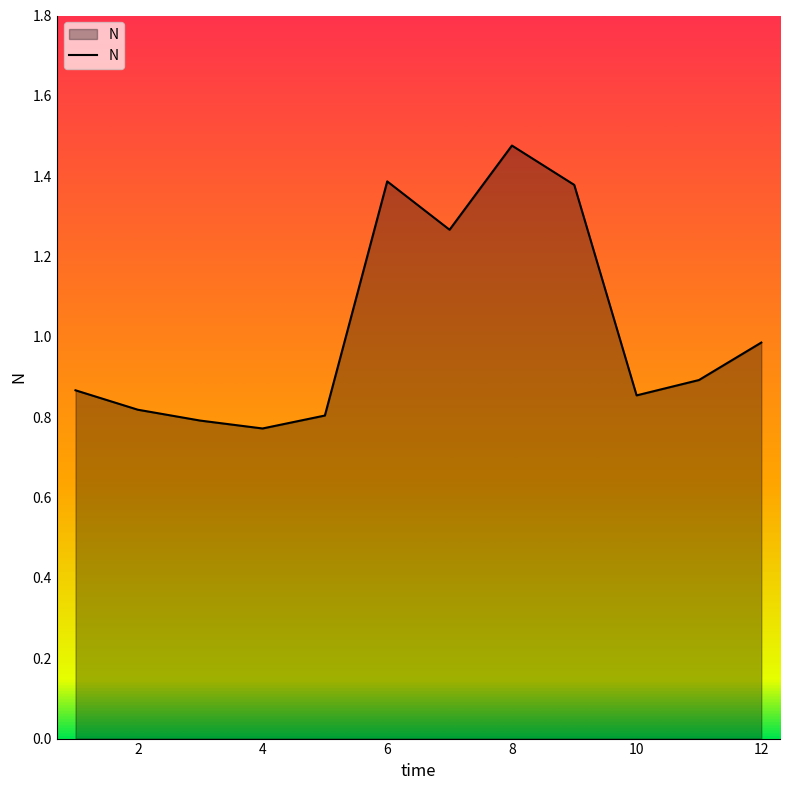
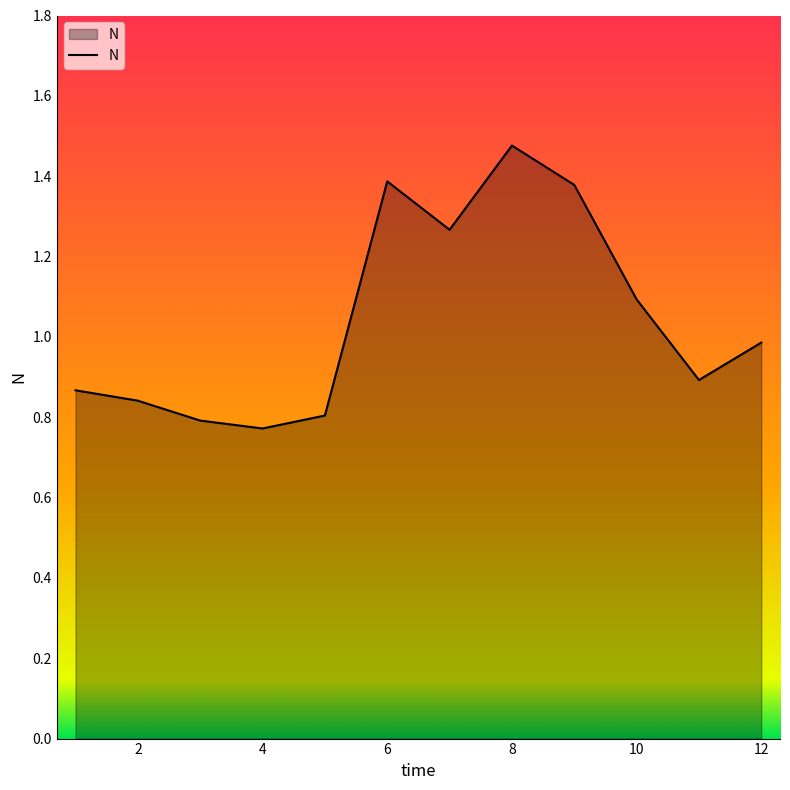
2: 0.82 -> 0.84
10: 0.85 -> 1.09
